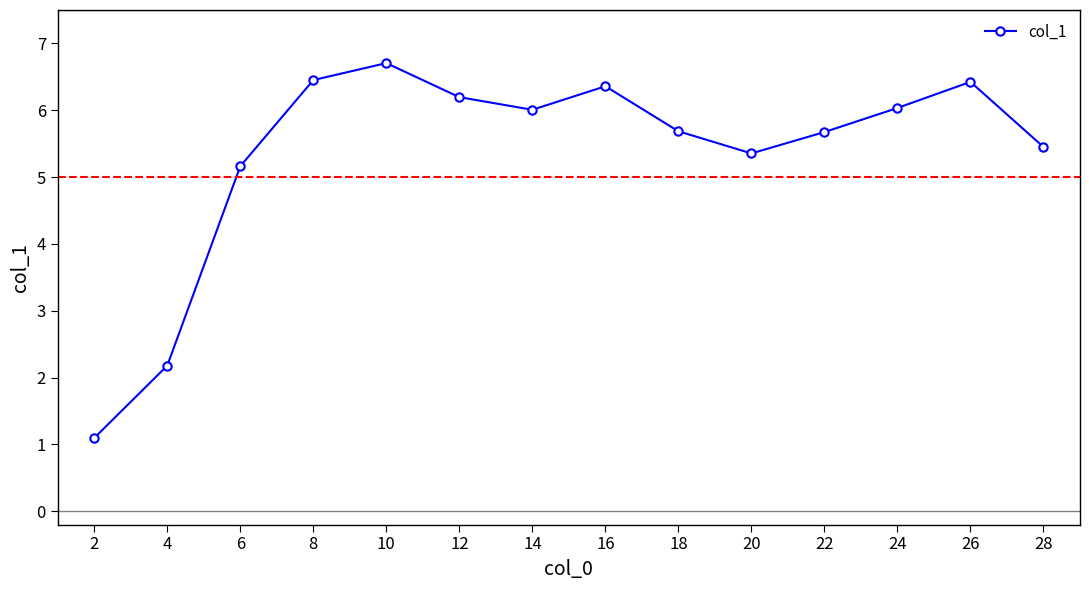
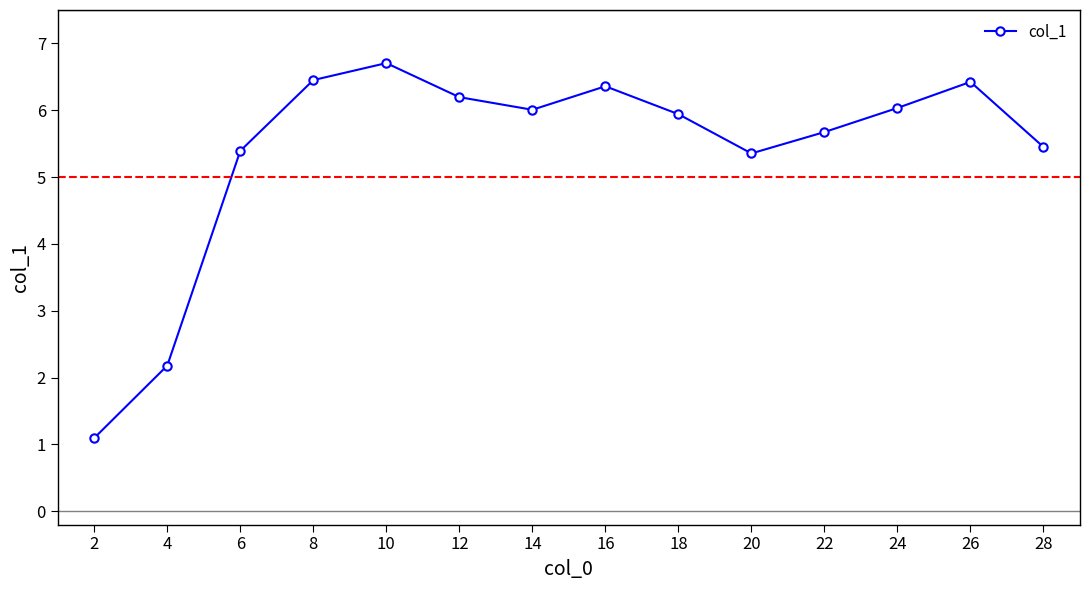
6: 5.2 -> 5.4
18: 5.7 -> 5.9
